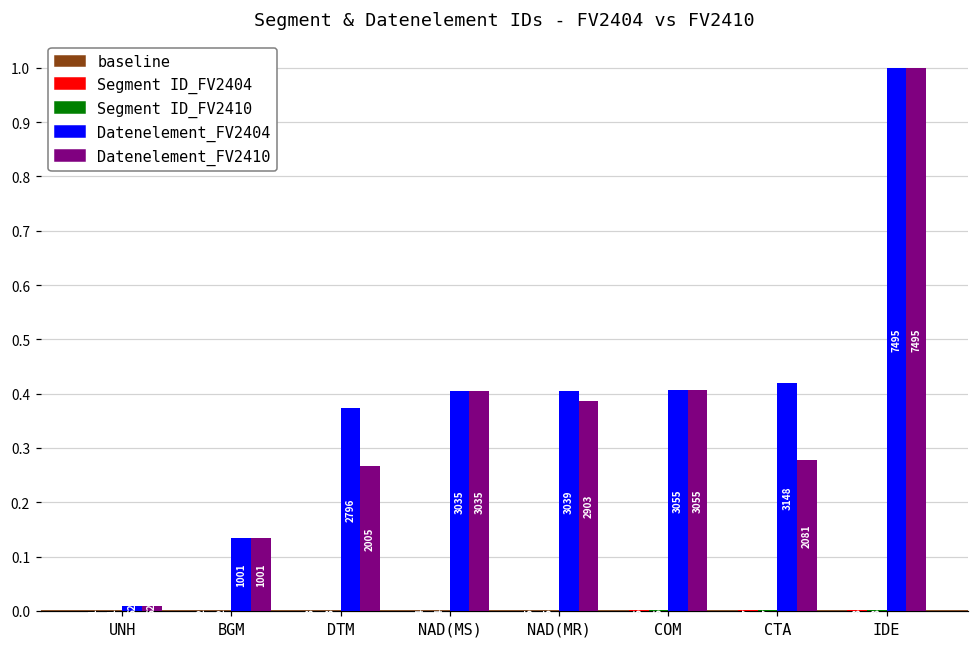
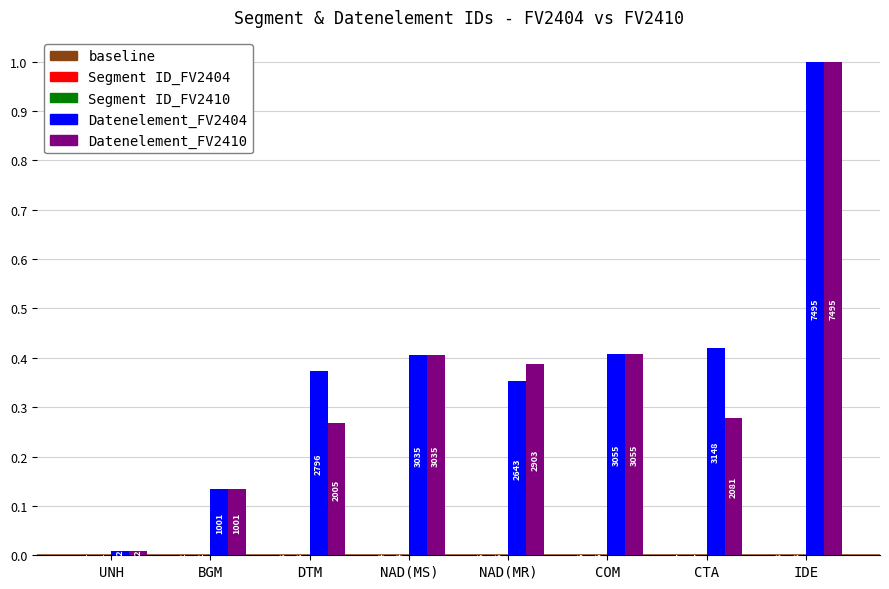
Datenelement_FV2404, NAD(MR): 3039 -> 2643
